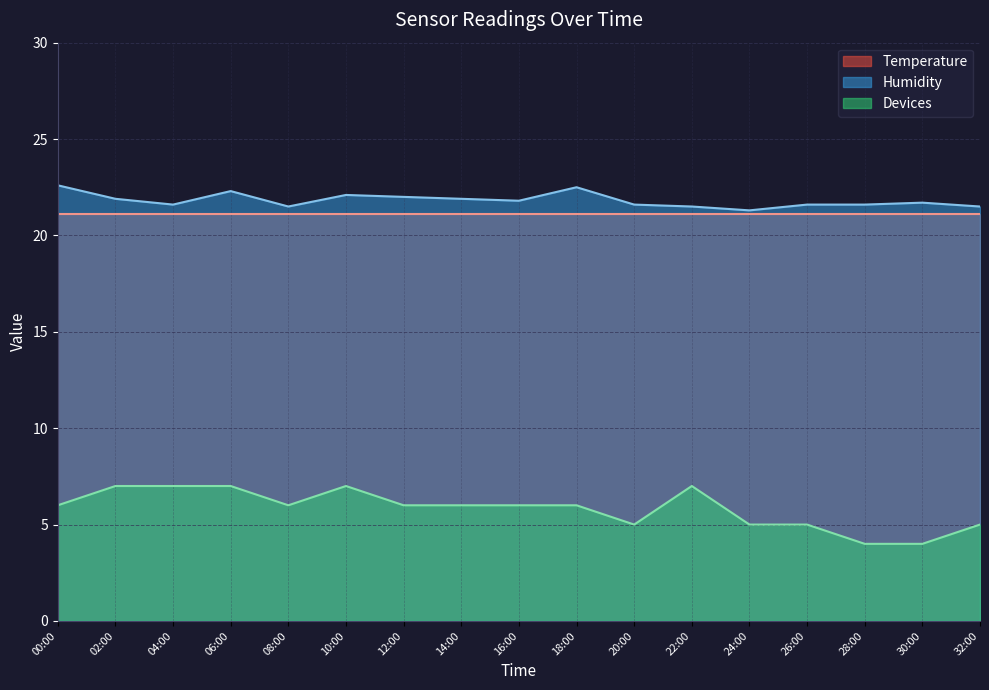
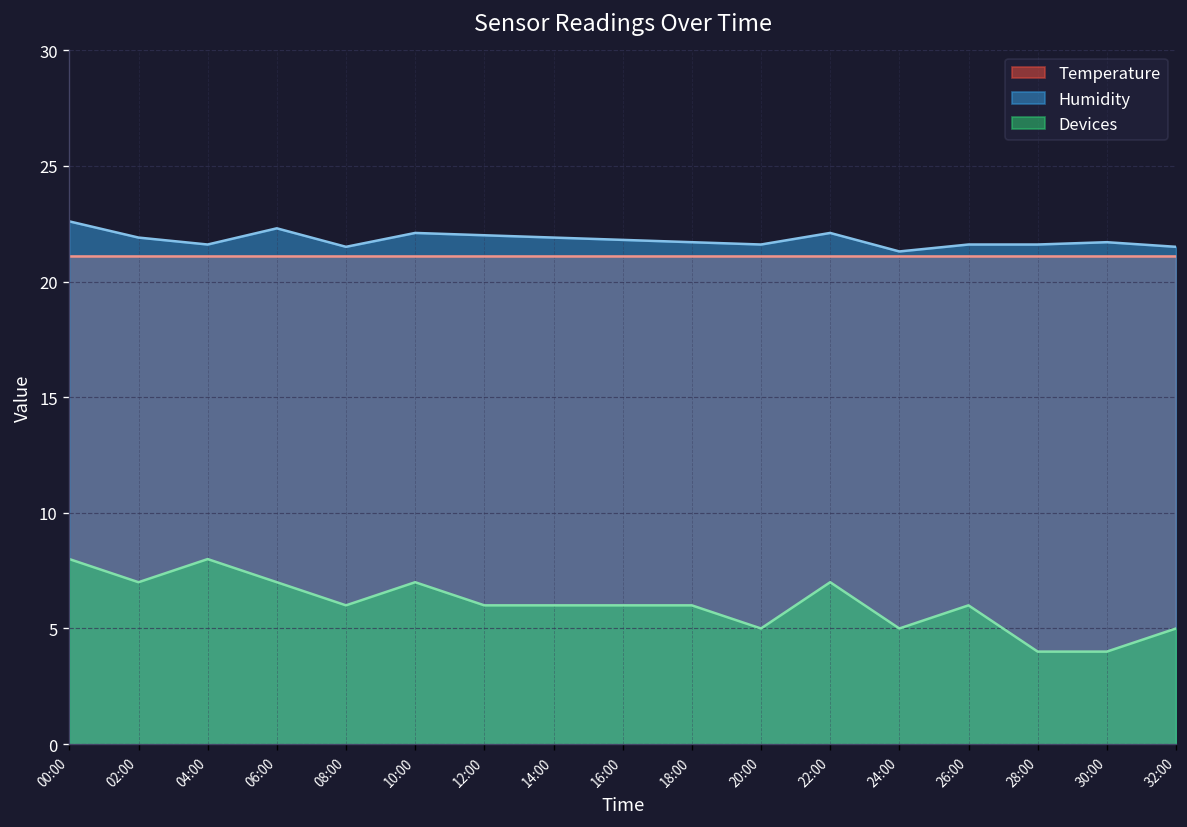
Devices, 00:00: 6 -> 8
Devices, 04:00: 7 -> 8
Humidity, 18:00: 22.5 -> 21.7
Humidity, 22:00: 21.5 -> 22.1
Devices, 26:00: 5 -> 6
